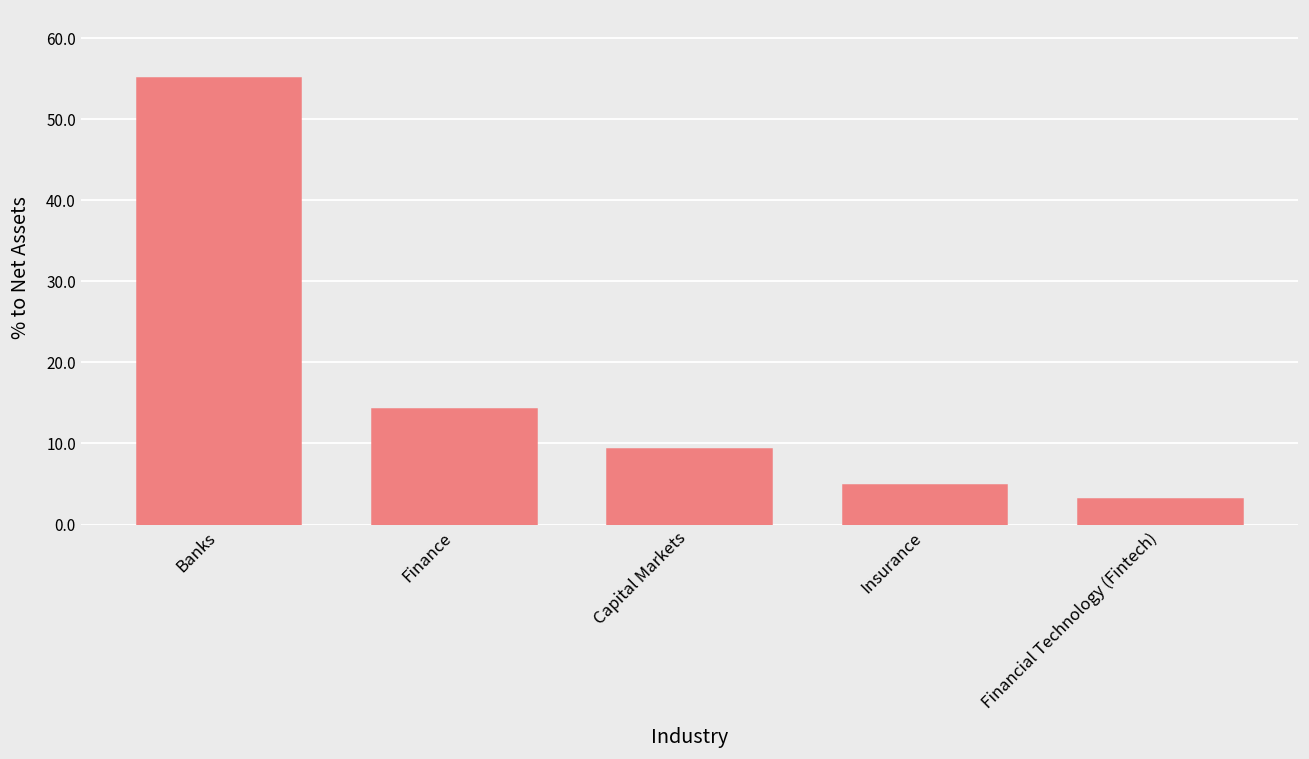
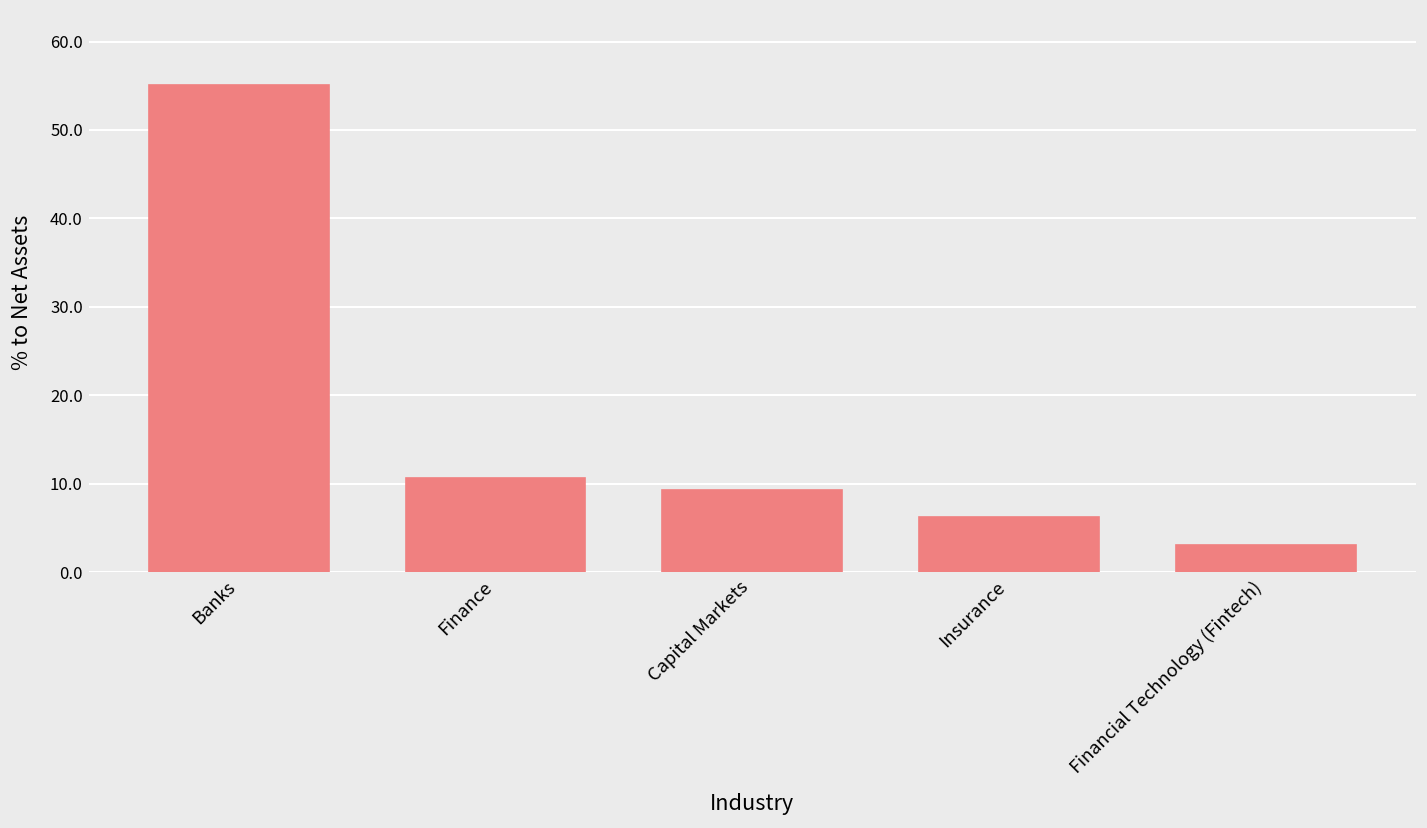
Finance: 14 -> 11
Insurance: 5 -> 6
